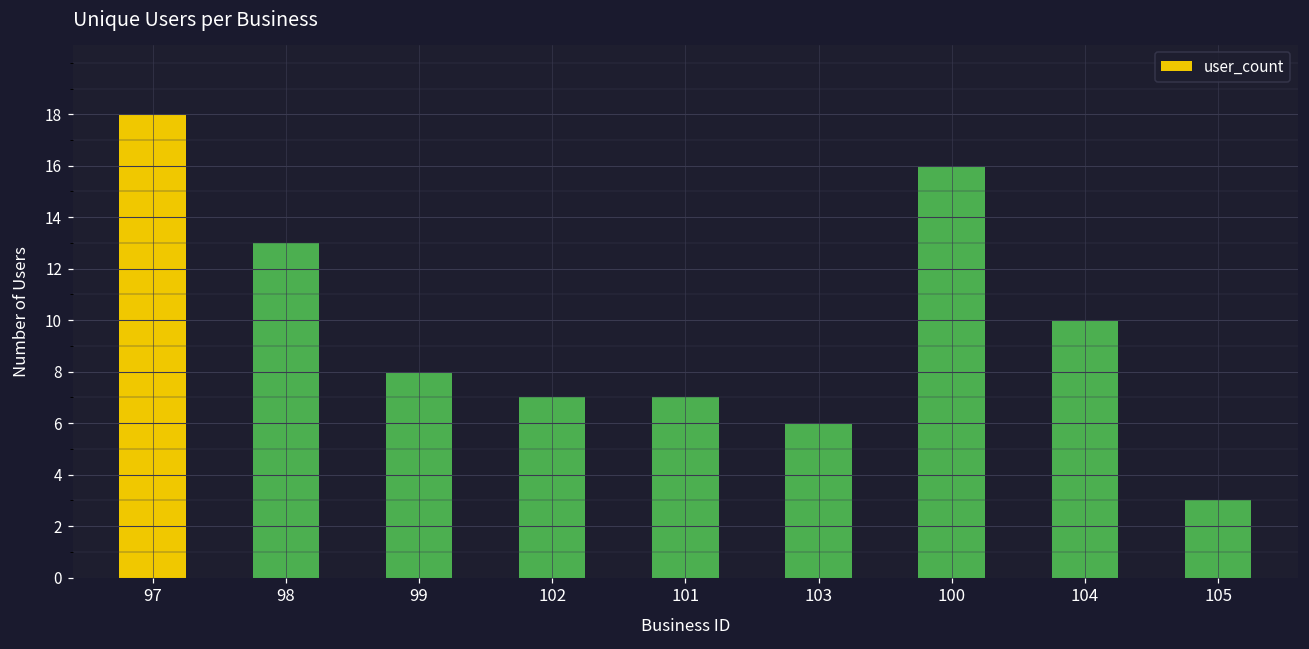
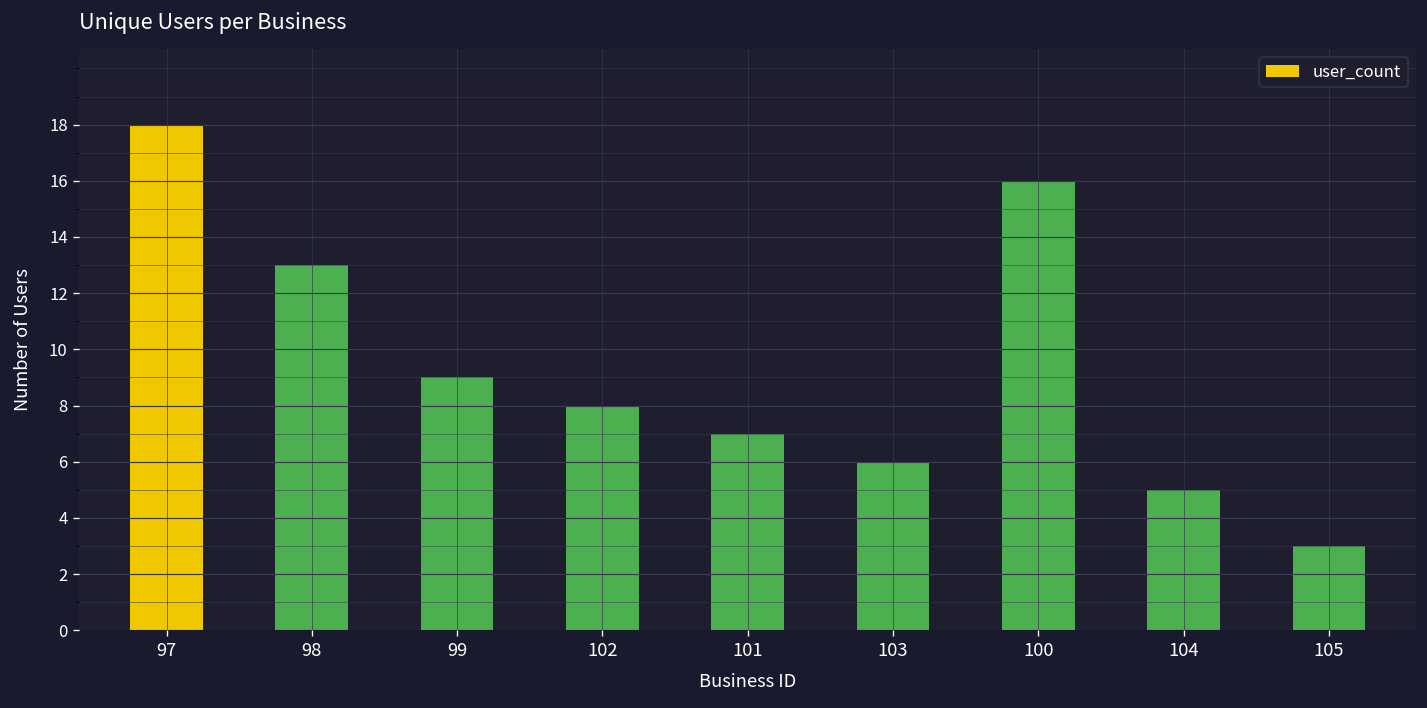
99: 8 -> 9
102: 7 -> 8
104: 10 -> 5
